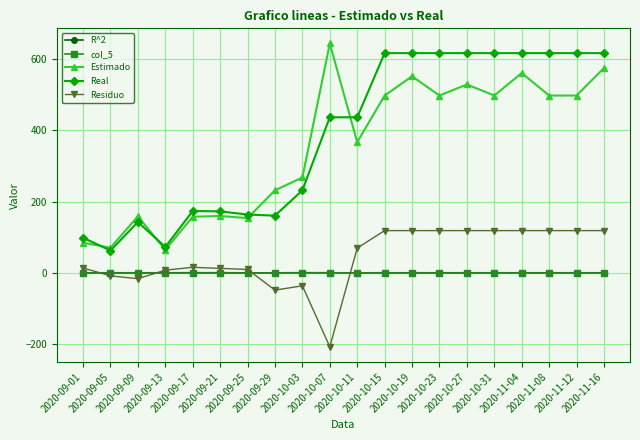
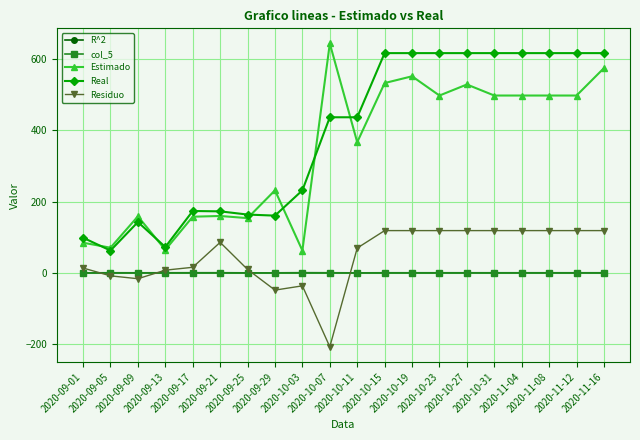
Residuo, 2020-09-21: 10 -> 90
Estimado, 2020-10-03: 270 -> 60
Estimado, 2020-10-15: 500 -> 530
Estimado, 2020-11-04: 560 -> 500
